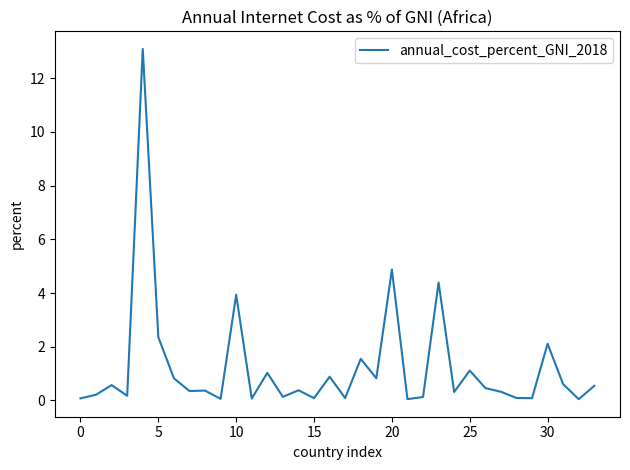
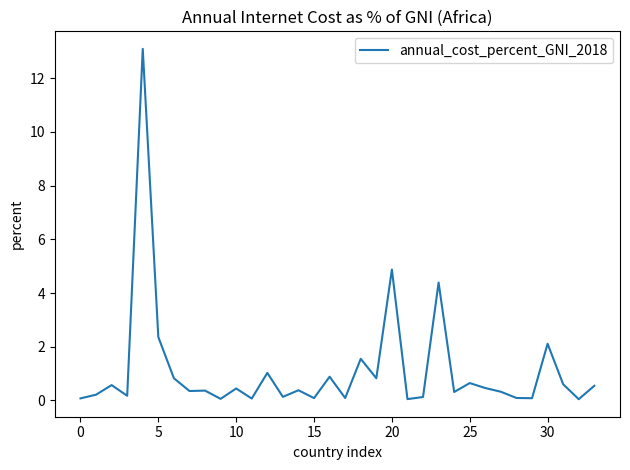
10: 3.9 -> 0.4
25: 1.1 -> 0.6
